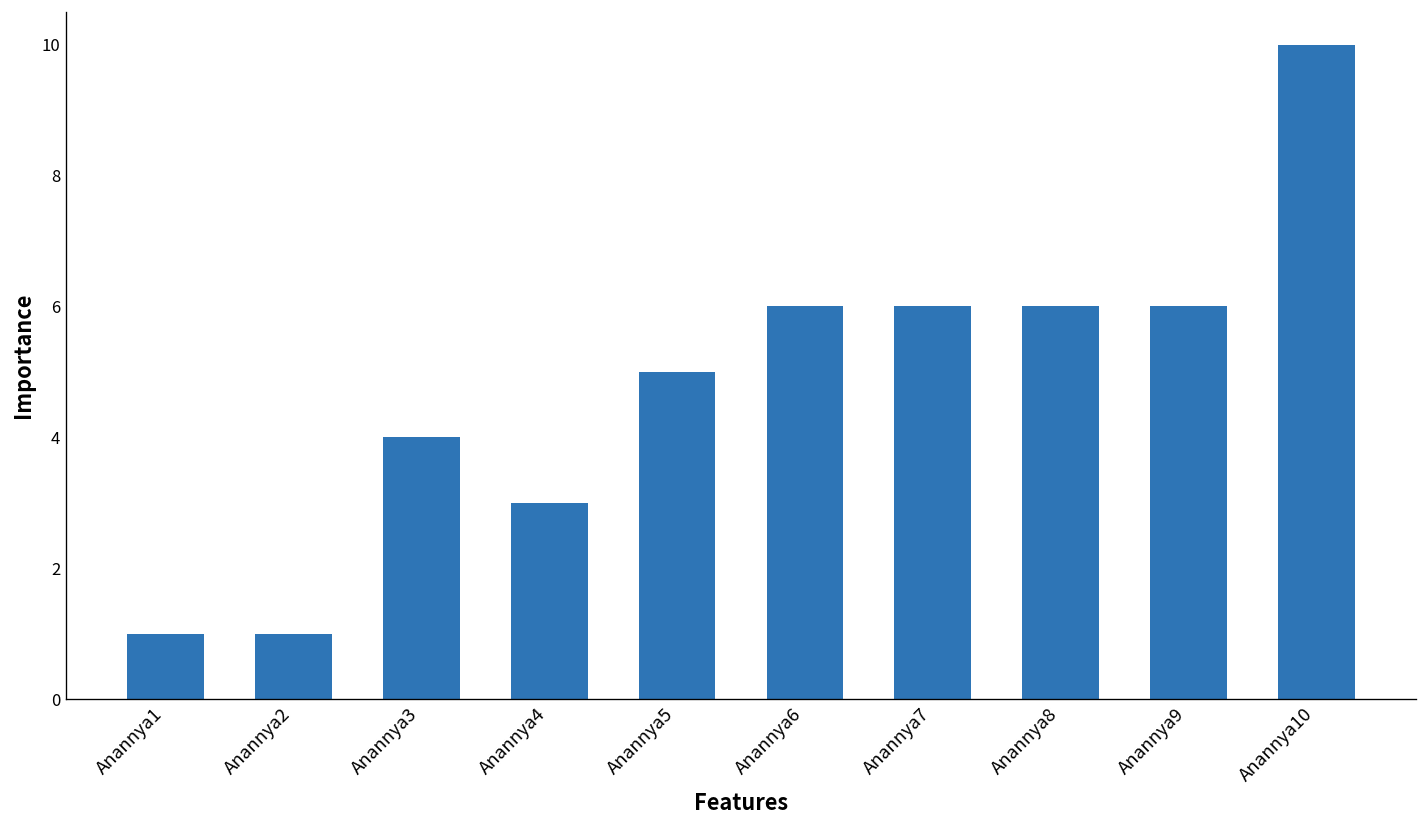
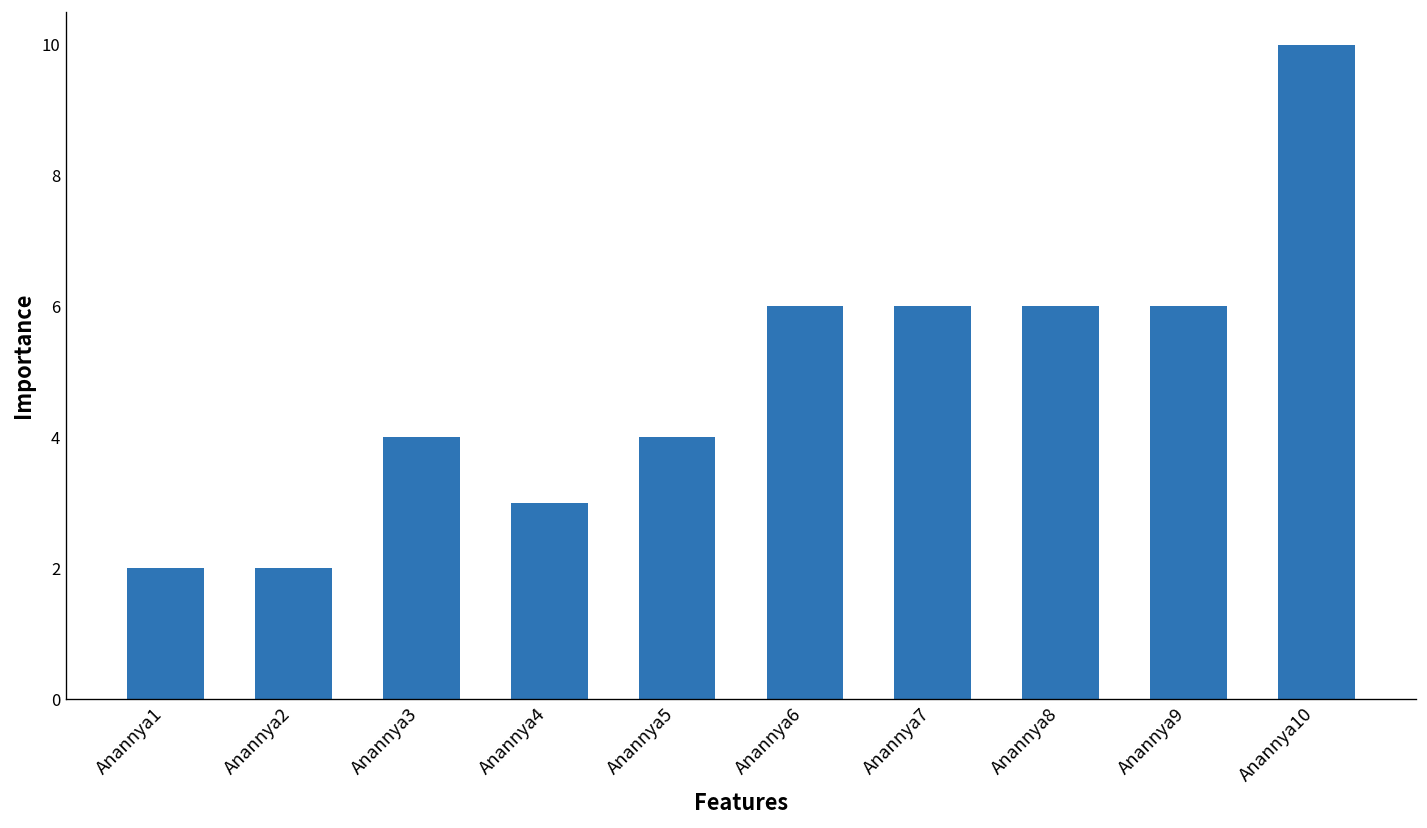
Anannya1: 1 -> 2
Anannya2: 1 -> 2
Anannya5: 5 -> 4
